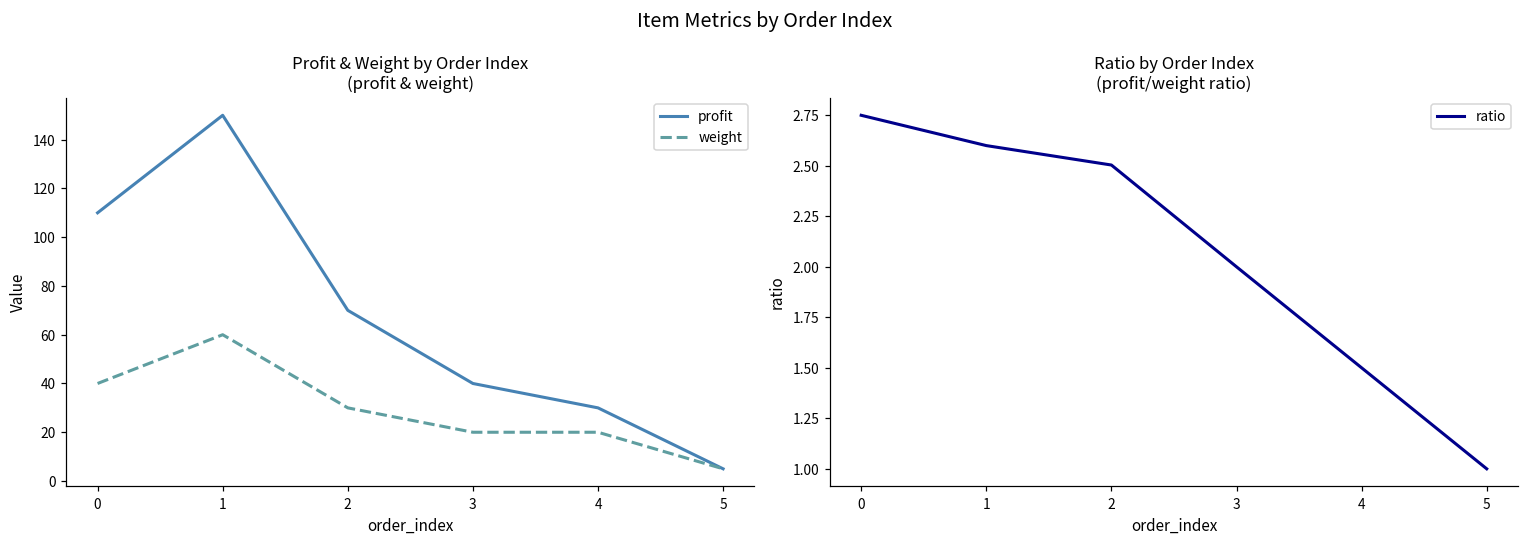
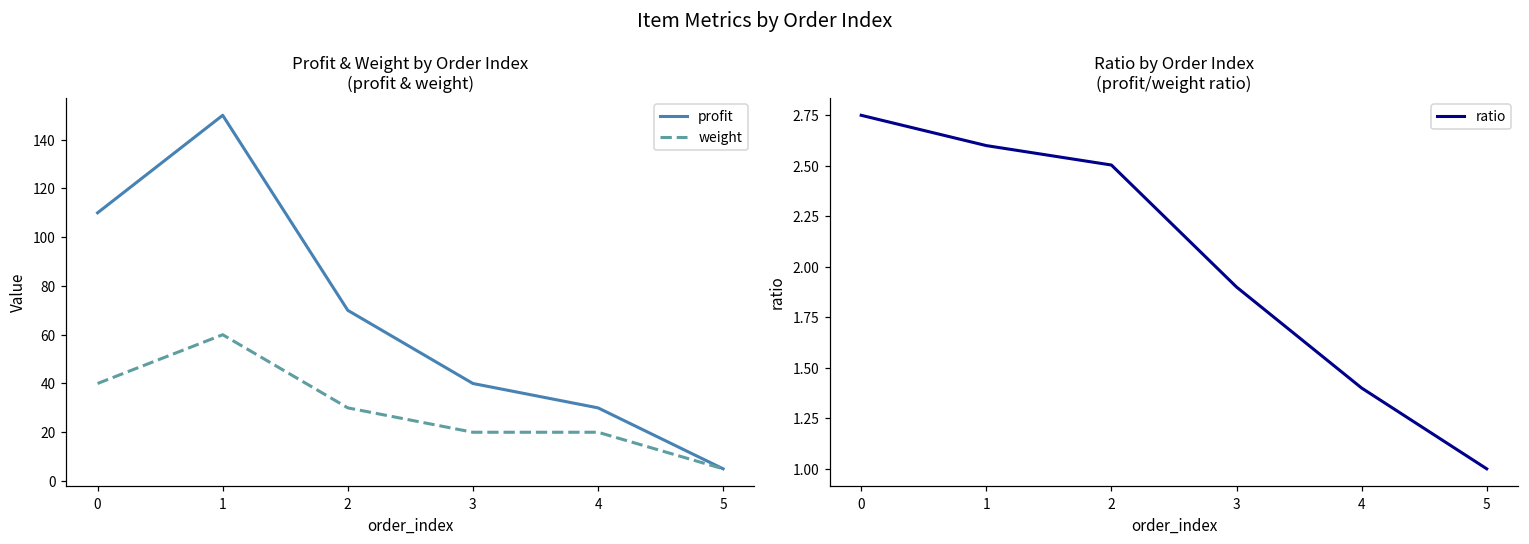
Ratio by Order Index (profit/weight ratio), 3: 2.0 -> 1.9
Ratio by Order Index (profit/weight ratio), 4: 1.5 -> 1.4
